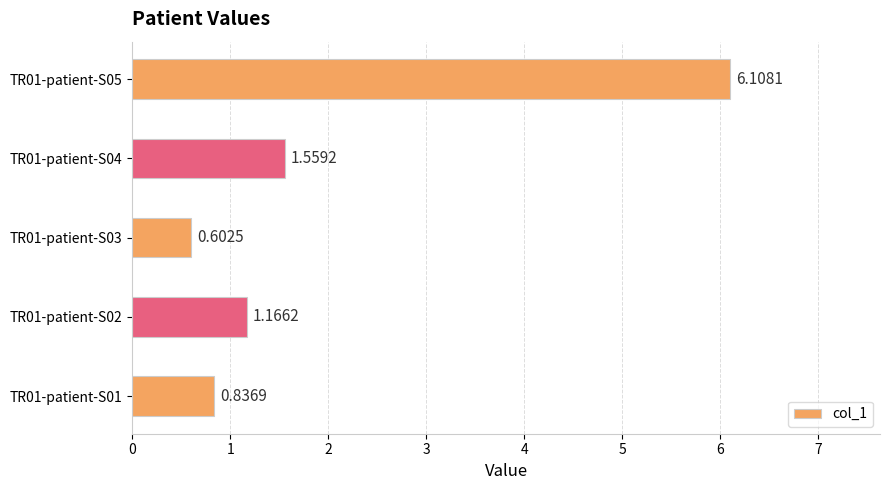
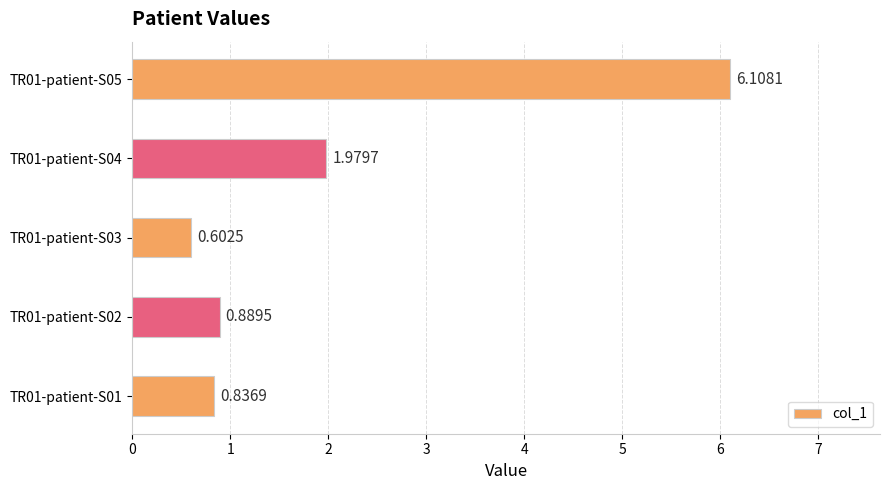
TR01-patient-S04: 1.5592 -> 1.9797
TR01-patient-S02: 1.1662 -> 0.8895
